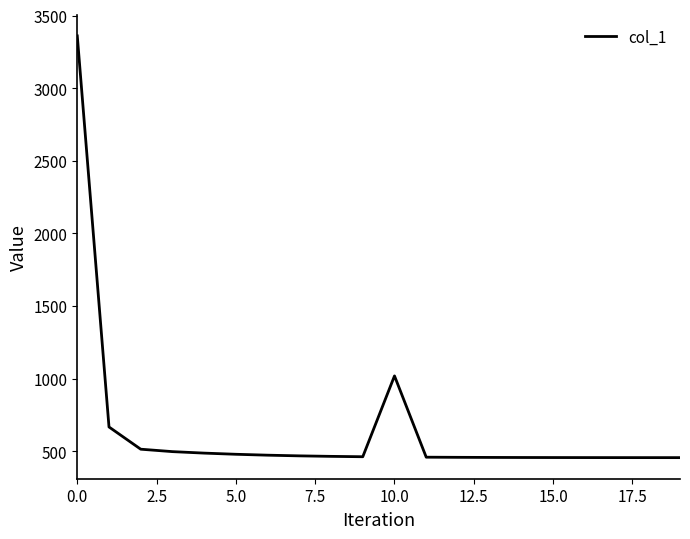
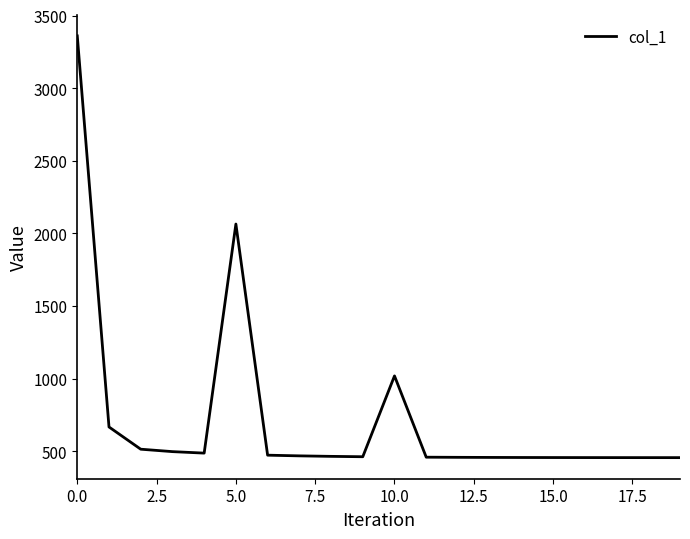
5.0: 480 -> 2060
